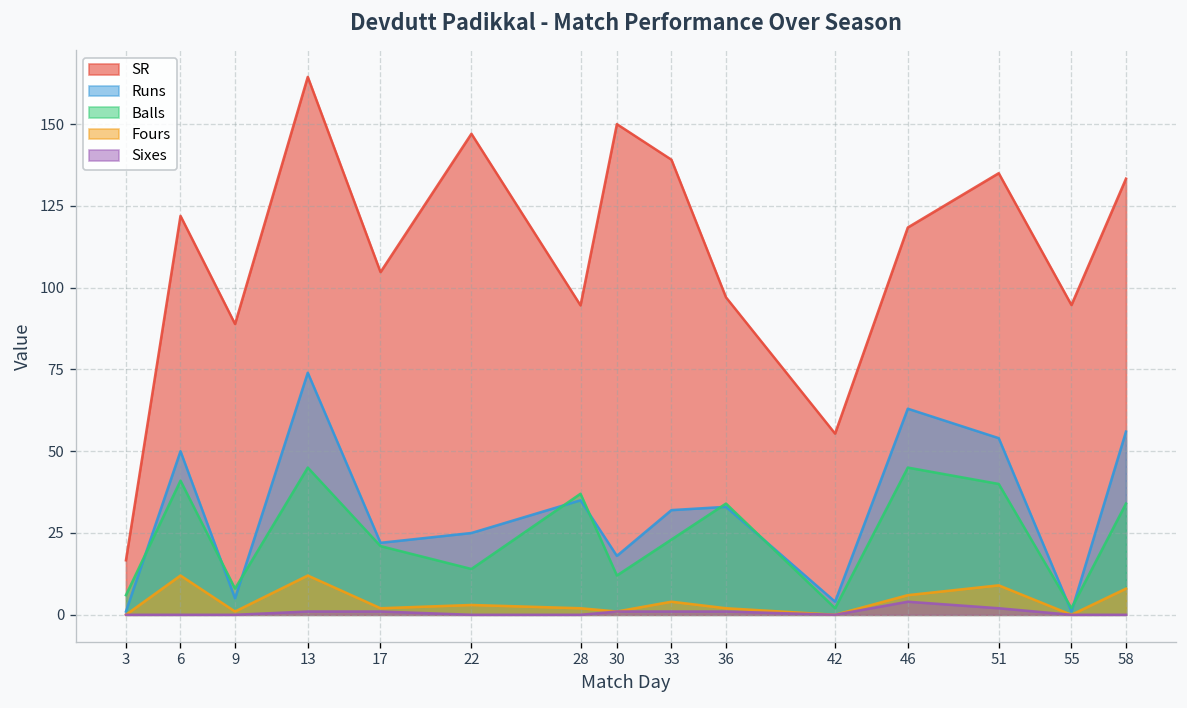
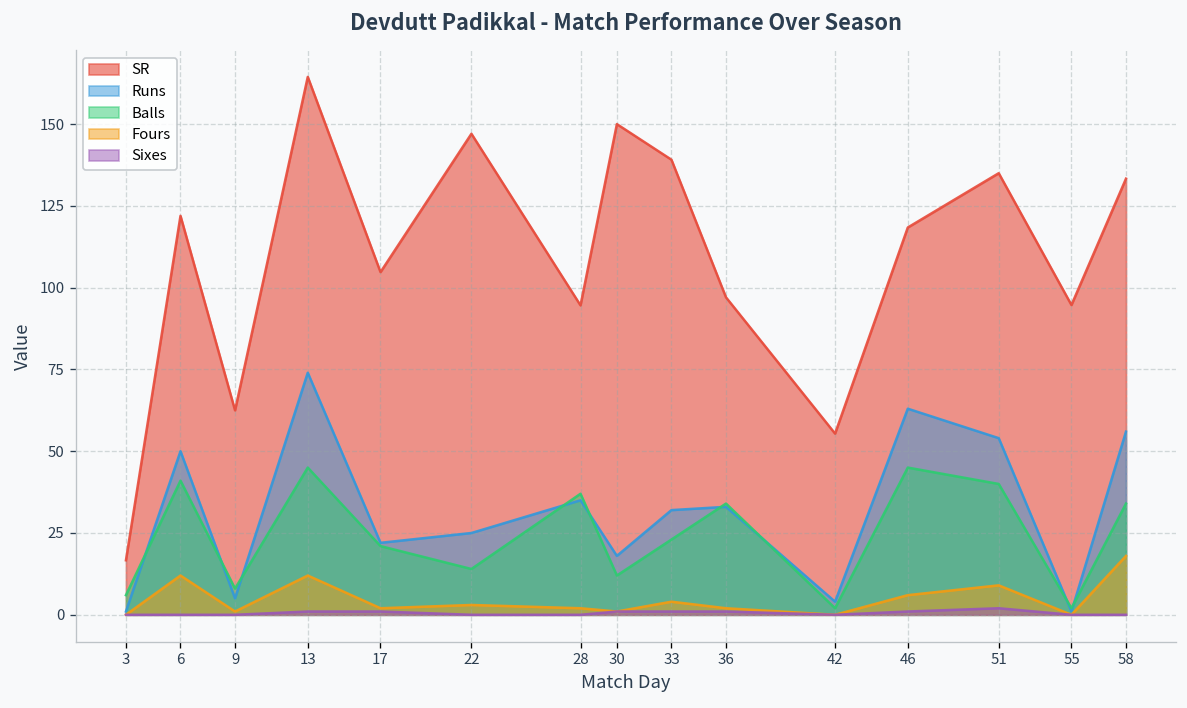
SR, 9: 89 -> 63
Sixes, 46: 4 -> 1
Fours, 58: 8 -> 18
